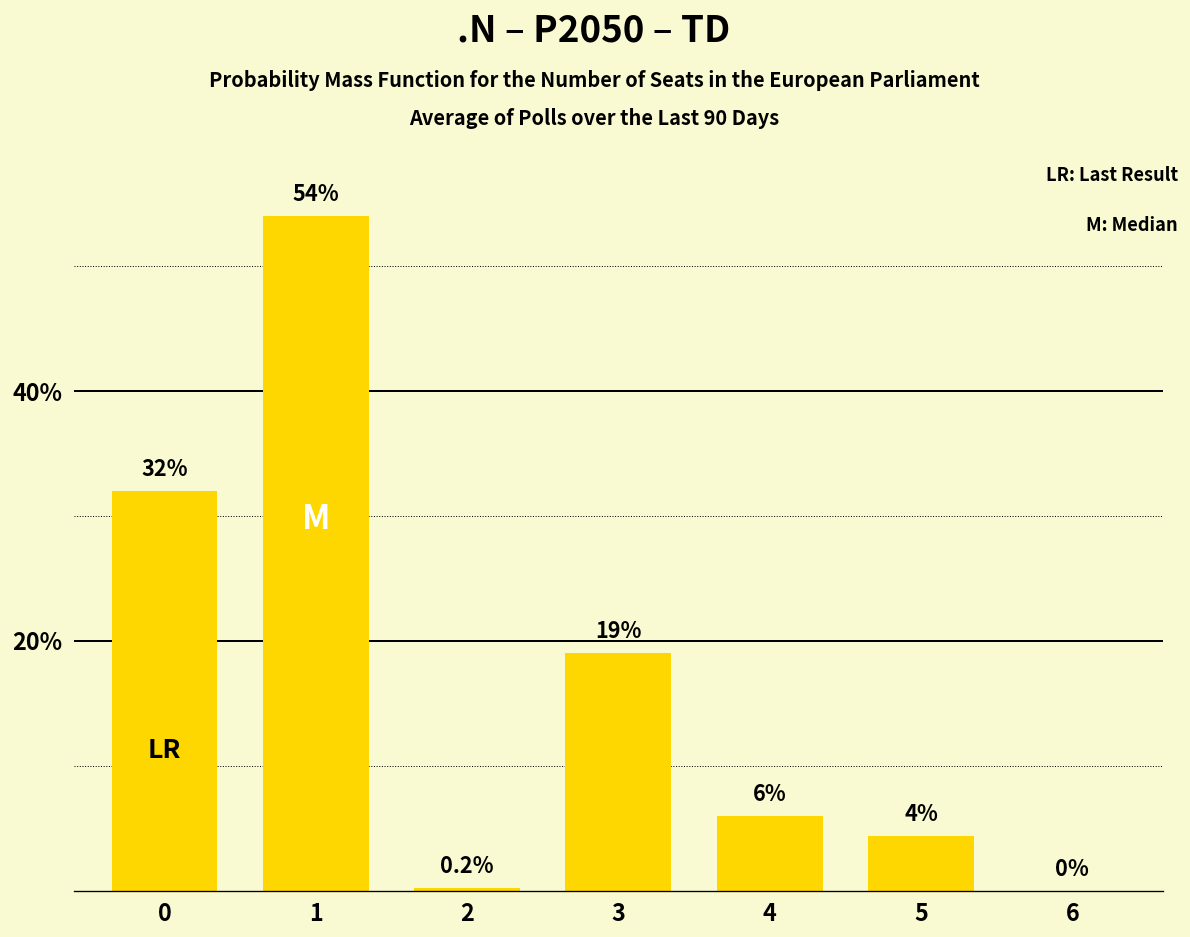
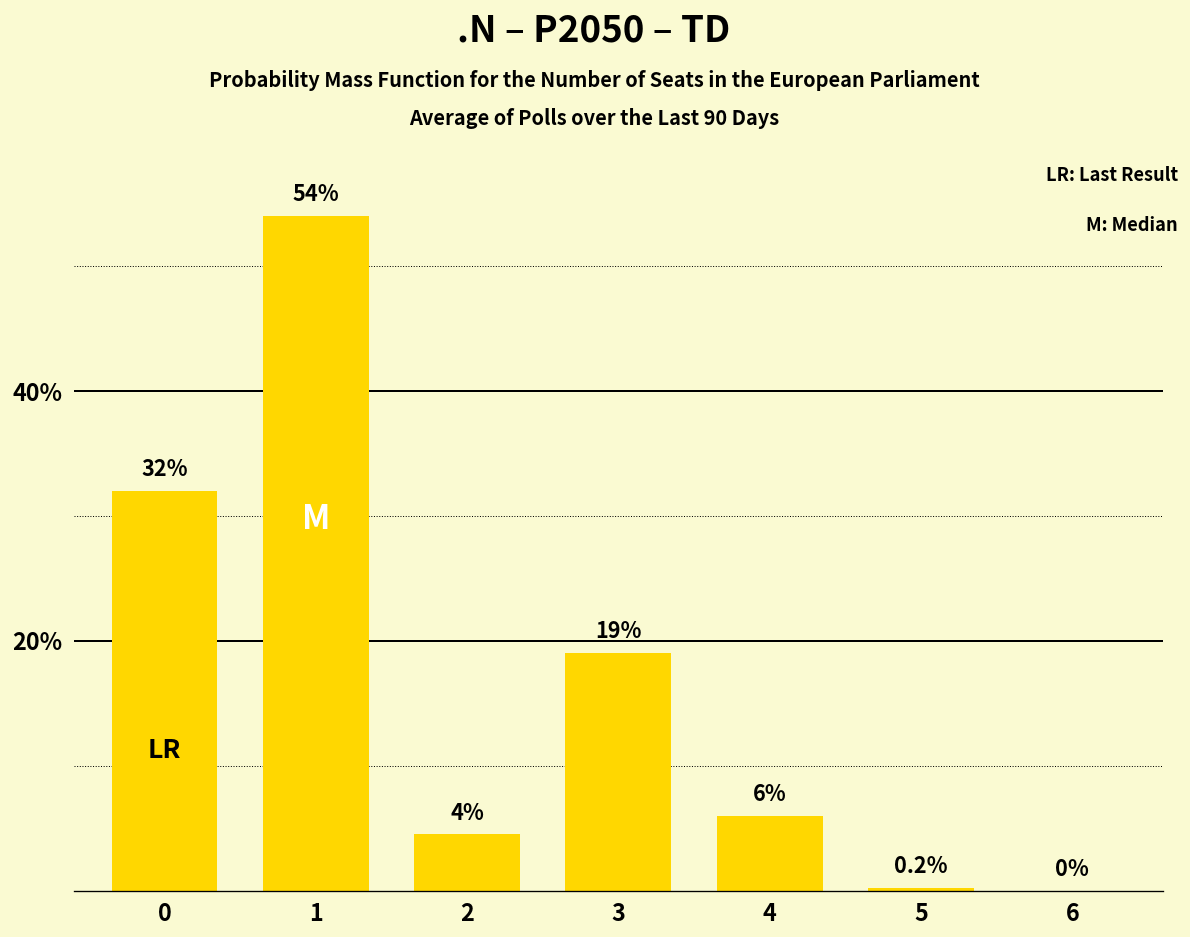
2: 0.2% -> 4%
5: 4% -> 0.2%
